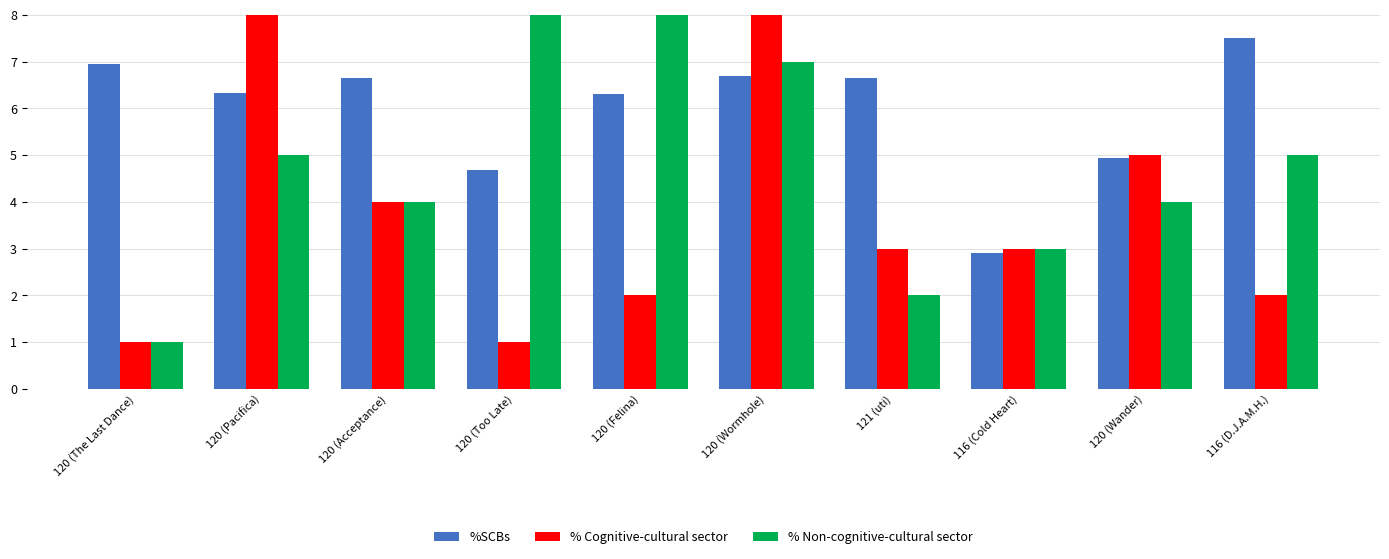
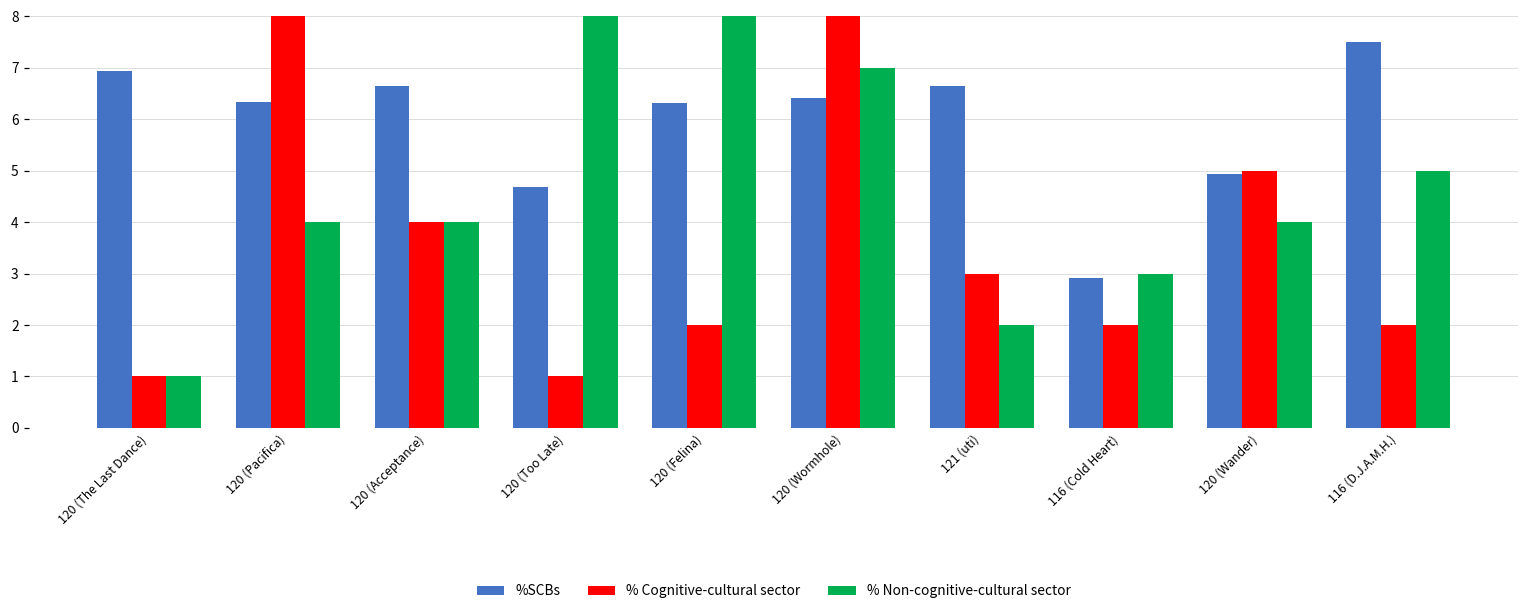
% Non-cognitive-cultural sector, 120 (Pacifica): 5 -> 4
%SCBs, 120 (Wormhole): 6.7 -> 6.4
% Cognitive-cultural sector, 116 (Cold Heart): 3 -> 2
